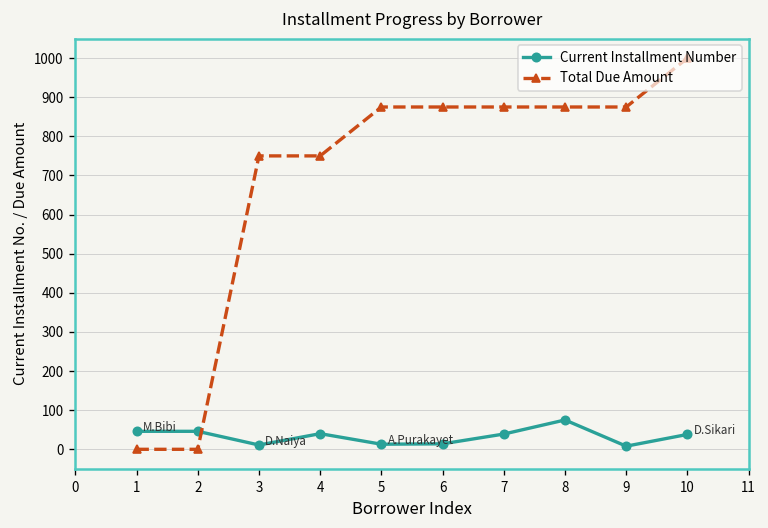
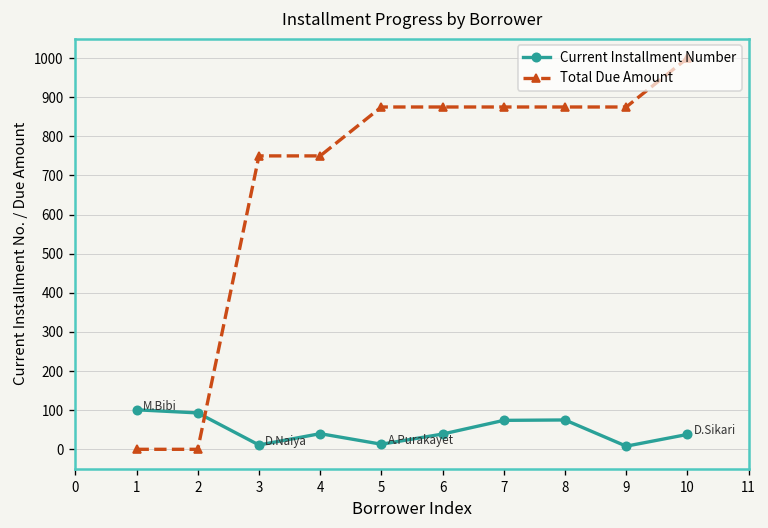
Current Installment Number, 1: 50 -> 100
Current Installment Number, 2: 50 -> 90
Current Installment Number, 6: 10 -> 40
Current Installment Number, 7: 40 -> 70
